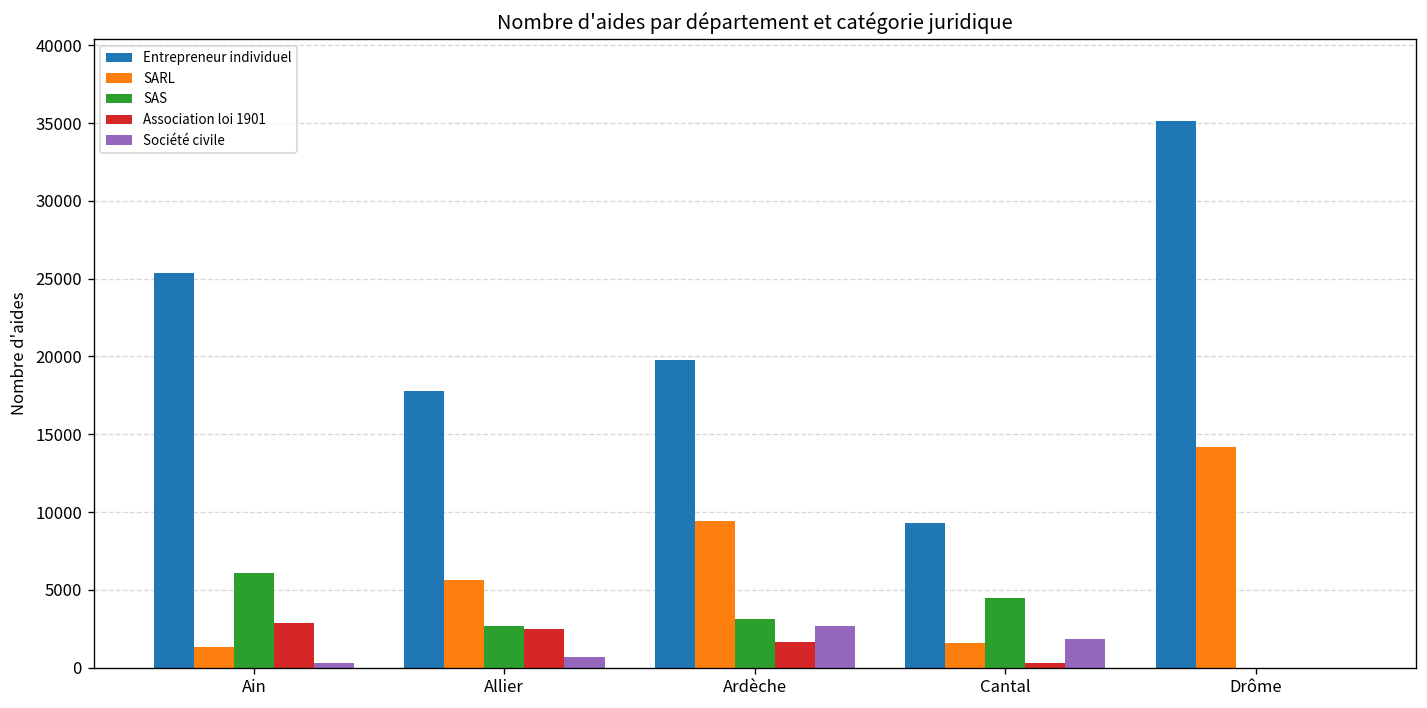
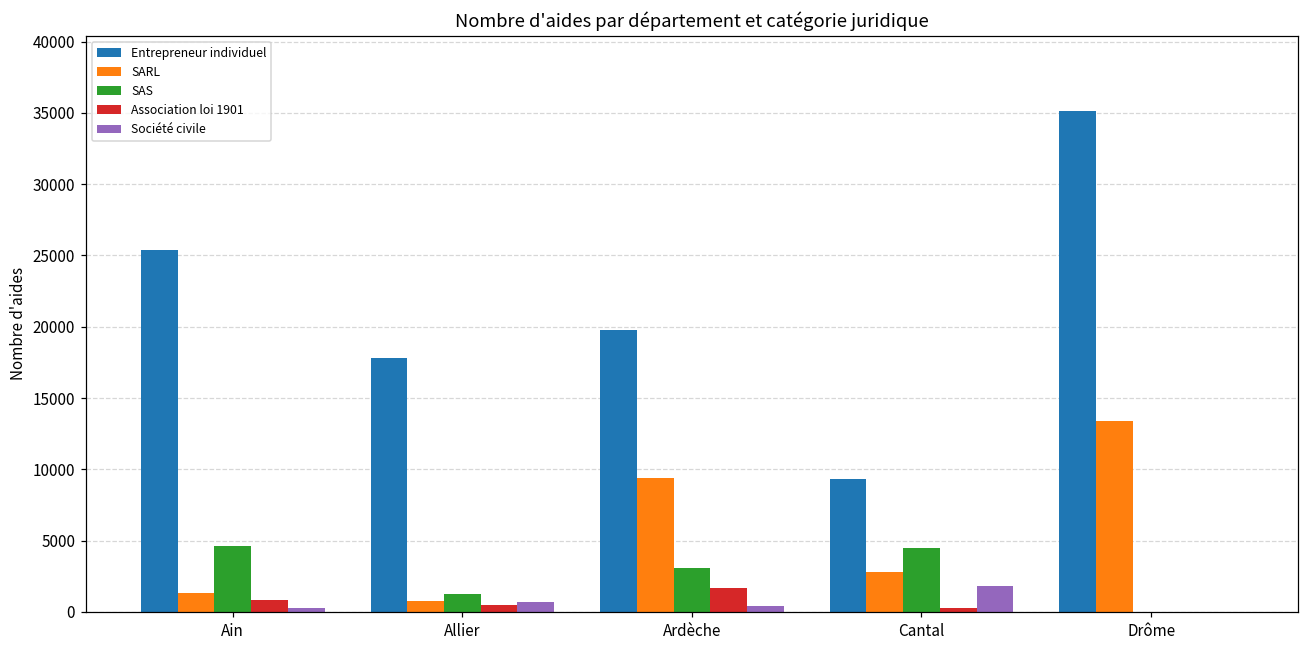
SAS, Ain: 6100 -> 4600
Association loi 1901, Ain: 2900 -> 800
SARL, Allier: 5600 -> 800
SAS, Allier: 2700 -> 1200
Association loi 1901, Allier: 2500 -> 500
Société civile, Ardèche: 2700 -> 400
SARL, Cantal: 1600 -> 2800
SARL, Drôme: 14200 -> 13400
